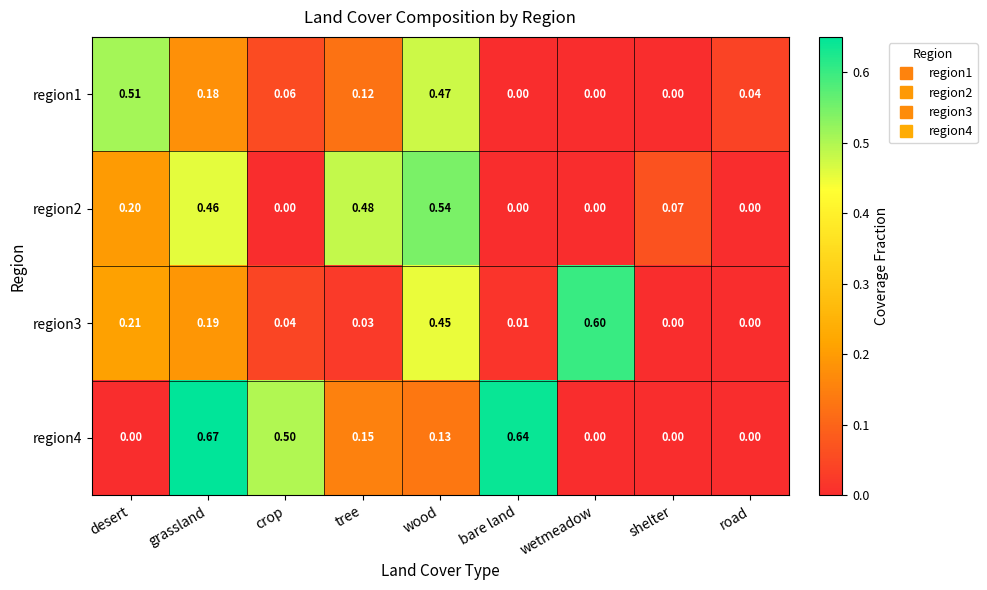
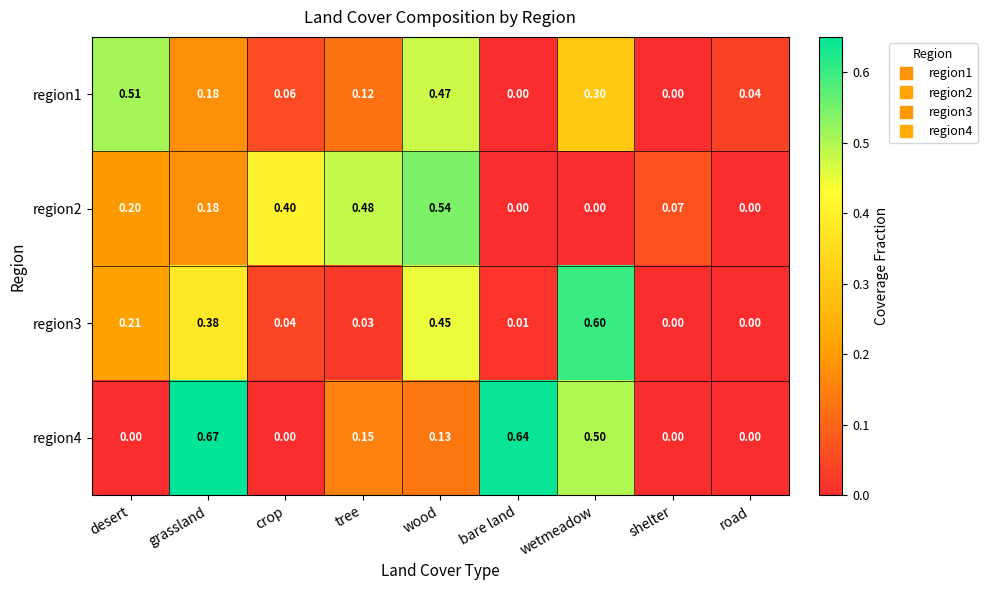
region1, wetmeadow: 0.00 -> 0.30
region2, grassland: 0.46 -> 0.18
region2, crop: 0.00 -> 0.40
region3, grassland: 0.19 -> 0.38
region4, crop: 0.50 -> 0.00
region4, wetmeadow: 0.00 -> 0.50
